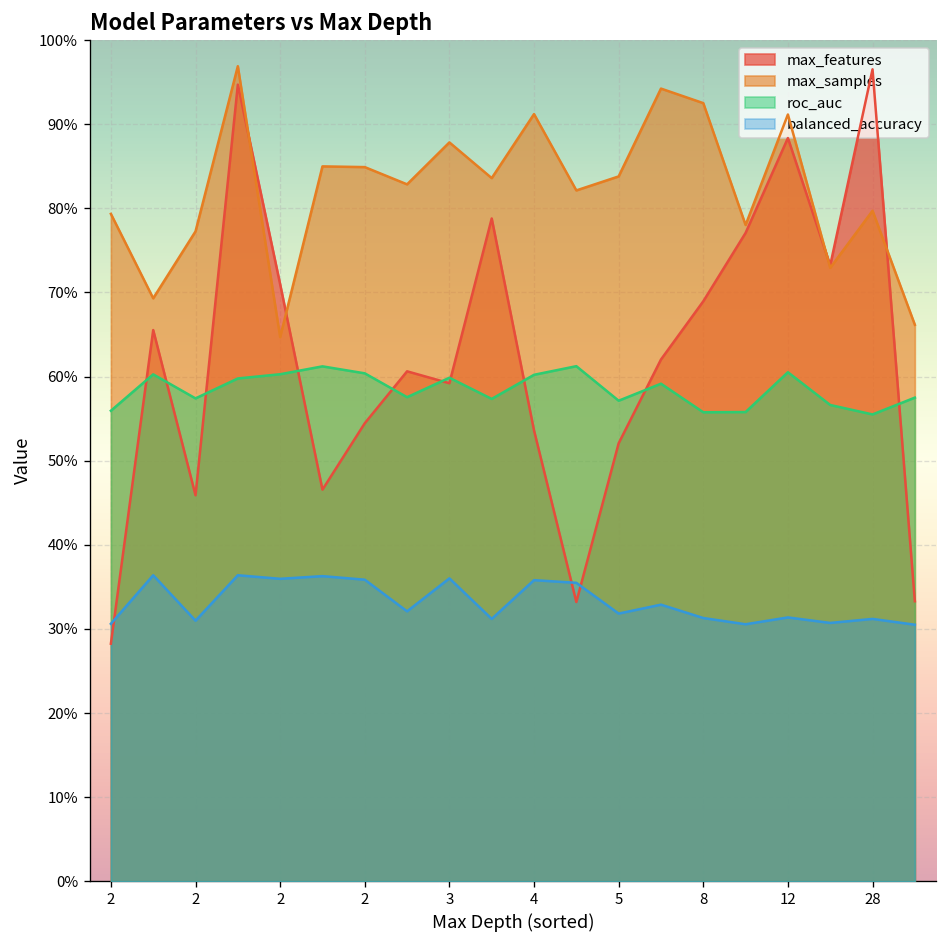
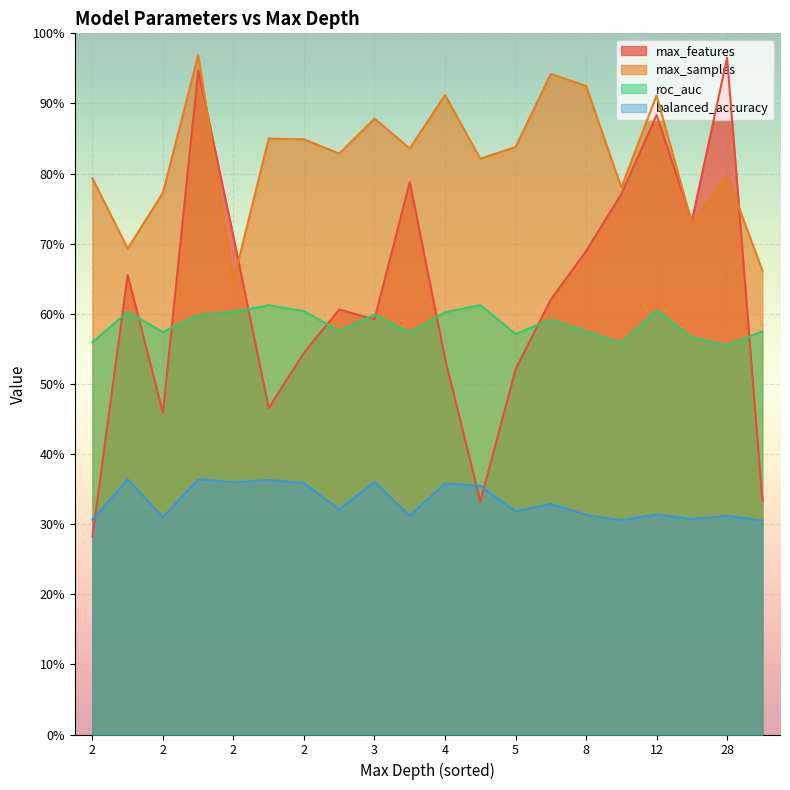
roc_auc, 8: 56% -> 57%
